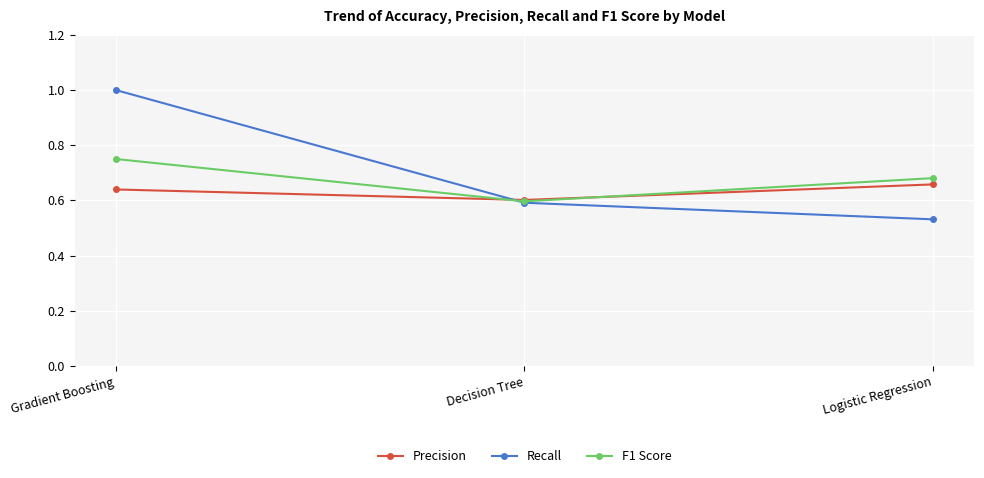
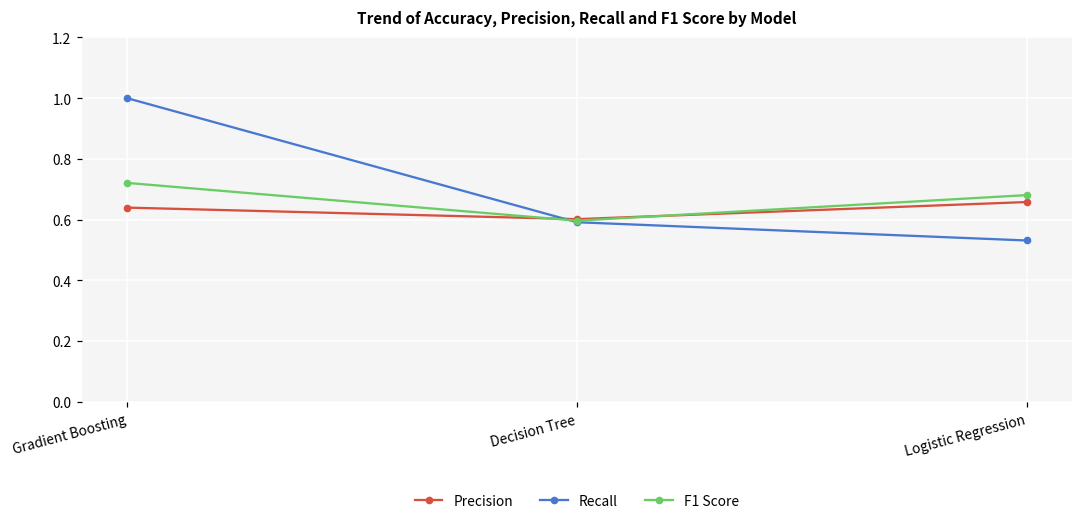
F1 Score, Gradient Boosting: 0.75 -> 0.72
